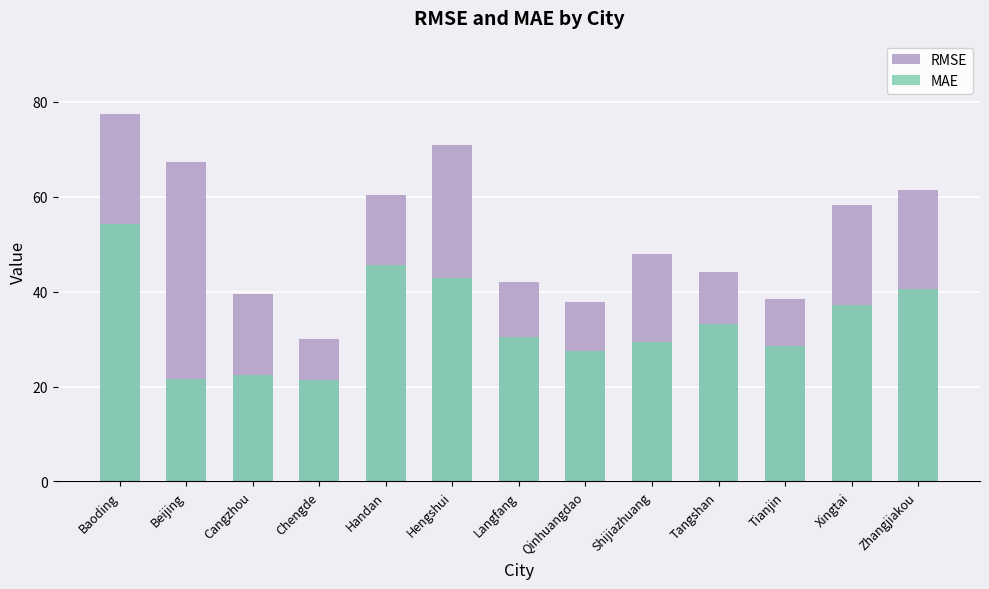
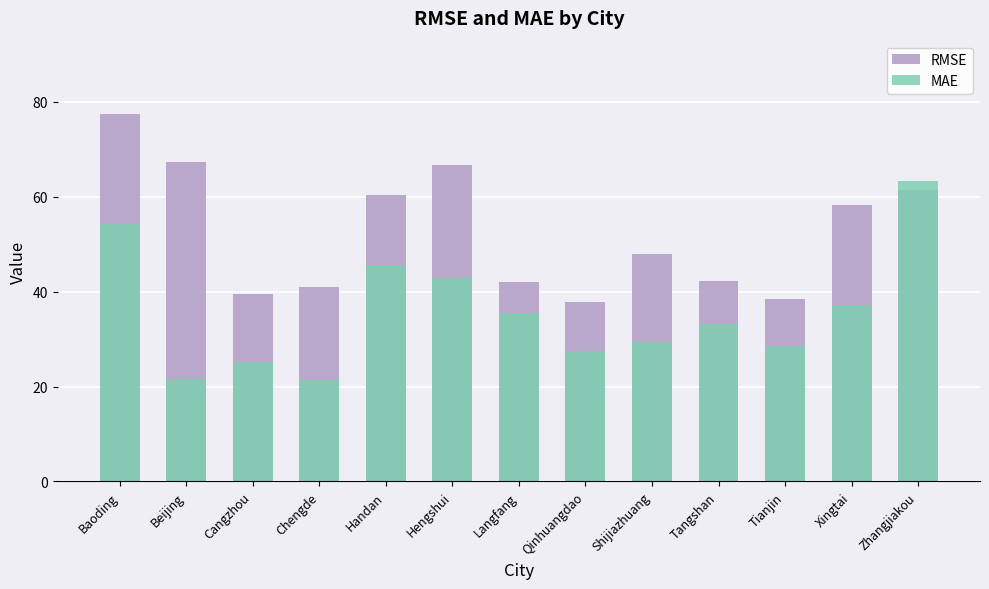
MAE, Cangzhou: 23 -> 25
RMSE, Chengde: 30 -> 41
RMSE, Hengshui: 71 -> 67
MAE, Langfang: 30 -> 35
RMSE, Tangshan: 44 -> 42
MAE, Zhangjiakou: 41 -> 63
